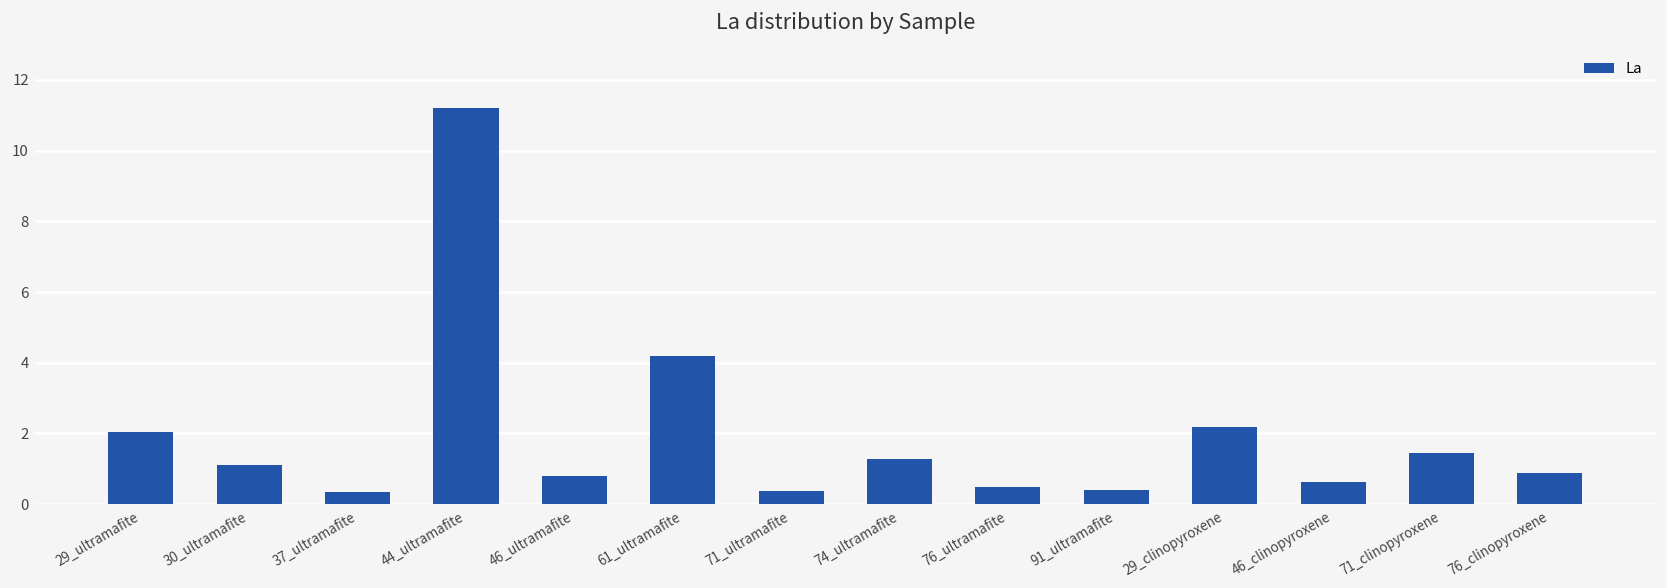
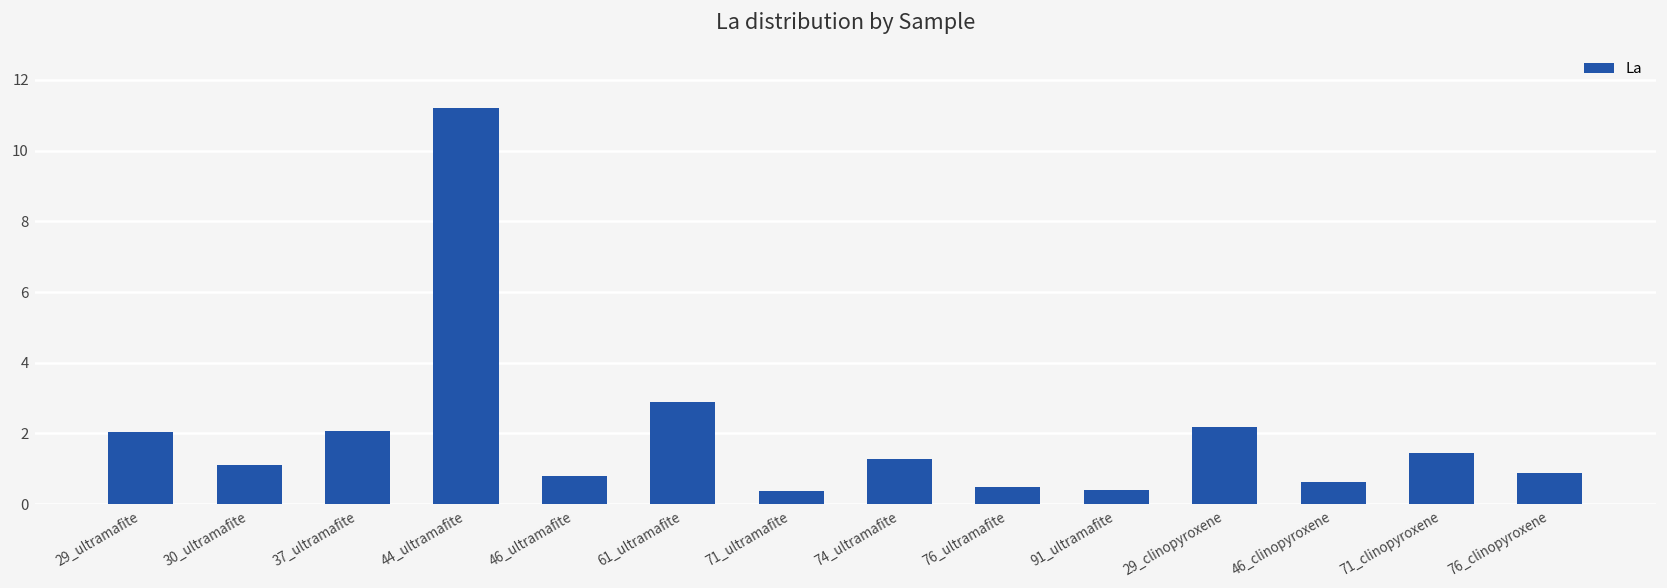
37_ultramafite: 0.4 -> 2.1
61_ultramafite: 4.2 -> 2.9
